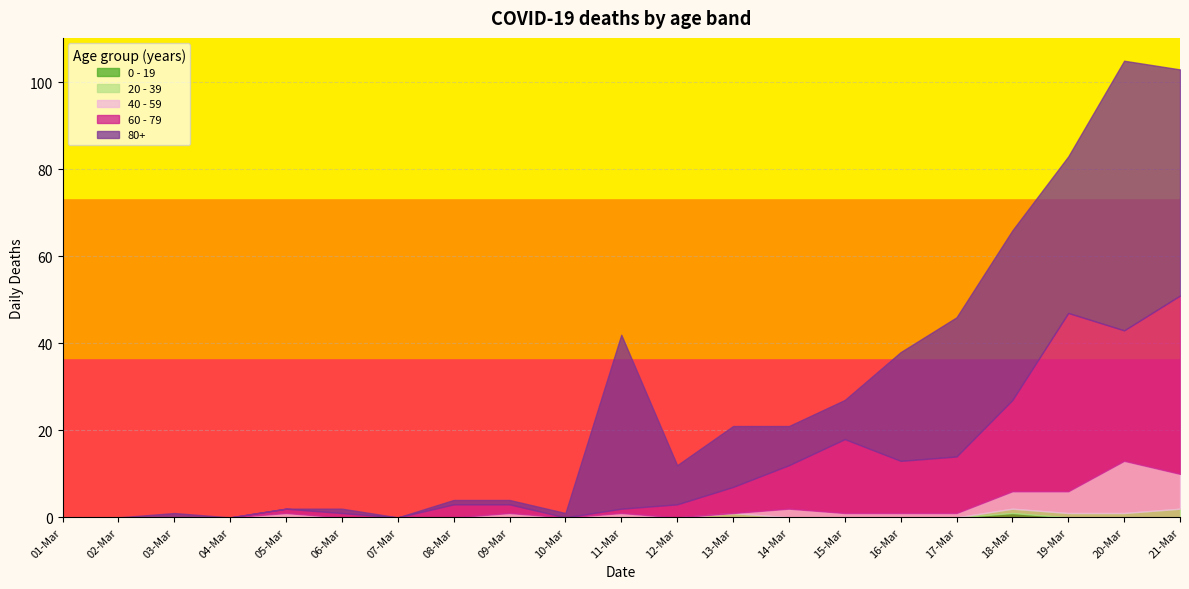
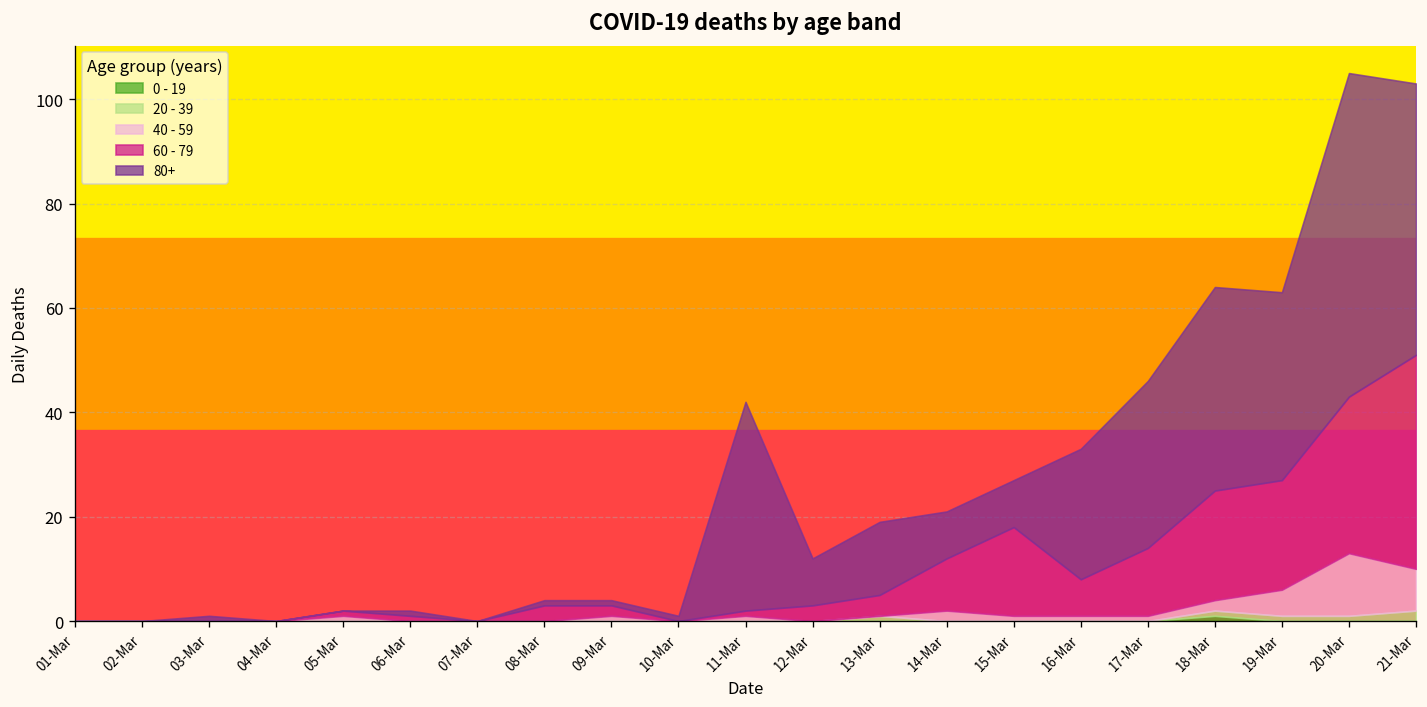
60 - 79, 13-Mar: 6 -> 4
60 - 79, 16-Mar: 12 -> 7
40 - 59, 18-Mar: 4 -> 2
60 - 79, 19-Mar: 41 -> 21
